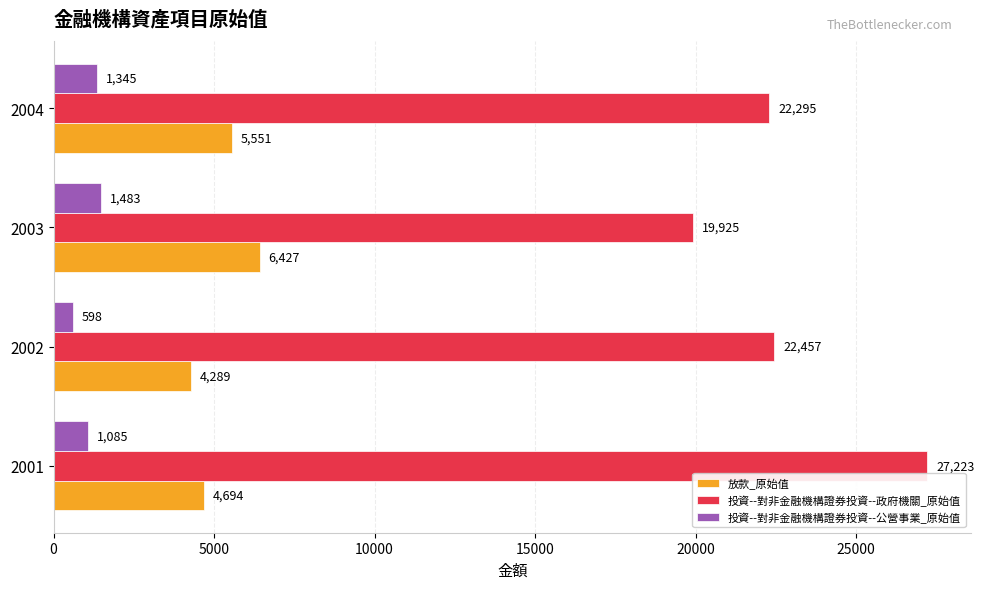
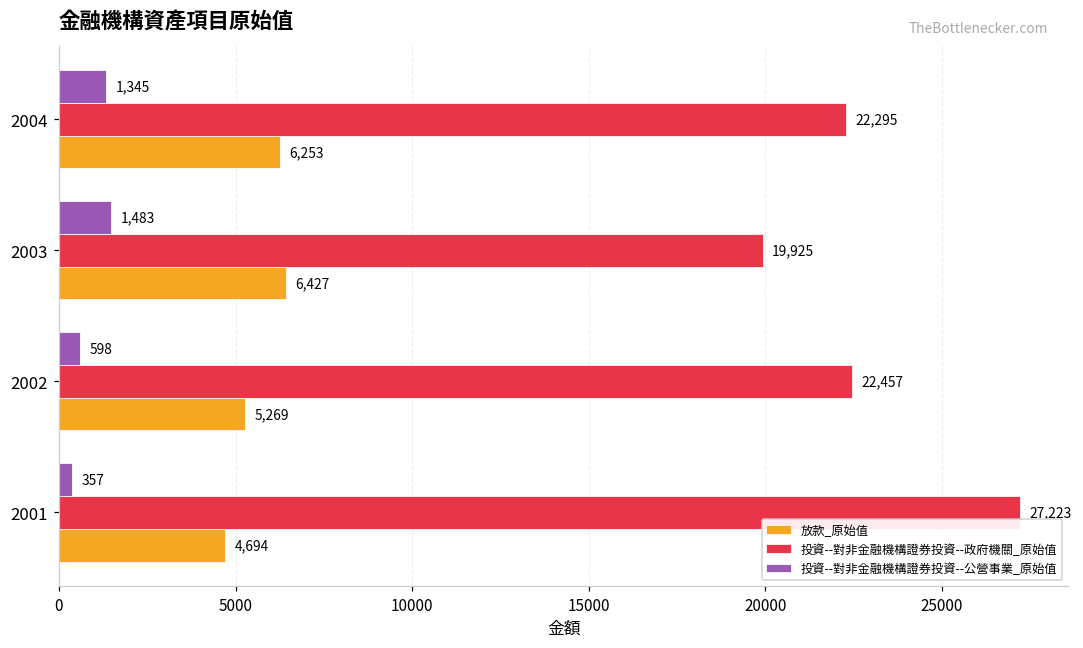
放款_原始值, 2004: 5,551 -> 6,253
放款_原始值, 2002: 4,289 -> 5,269
投資--對非金融機構證券投資--公營事業_原始值, 2001: 1,085 -> 357
